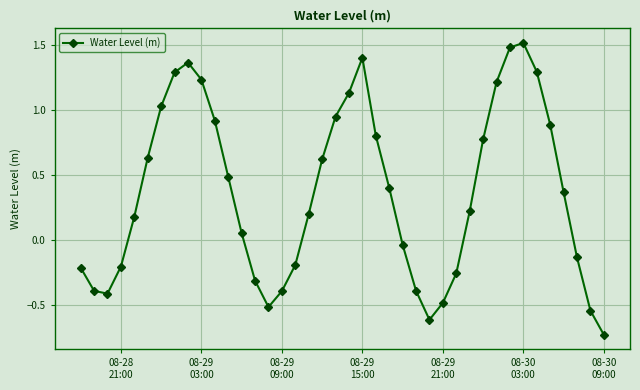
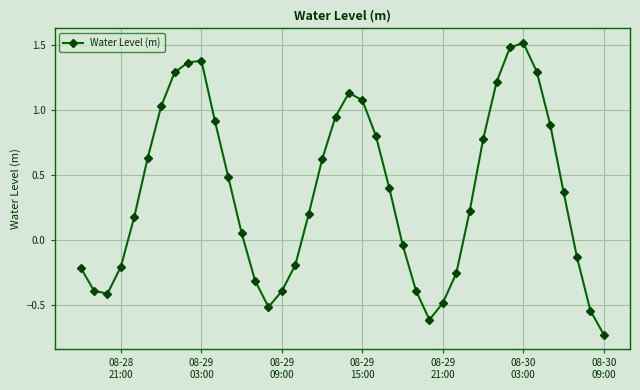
08-29 03:00: 1.23 -> 1.38
08-29 15:00: 1.40 -> 1.08
